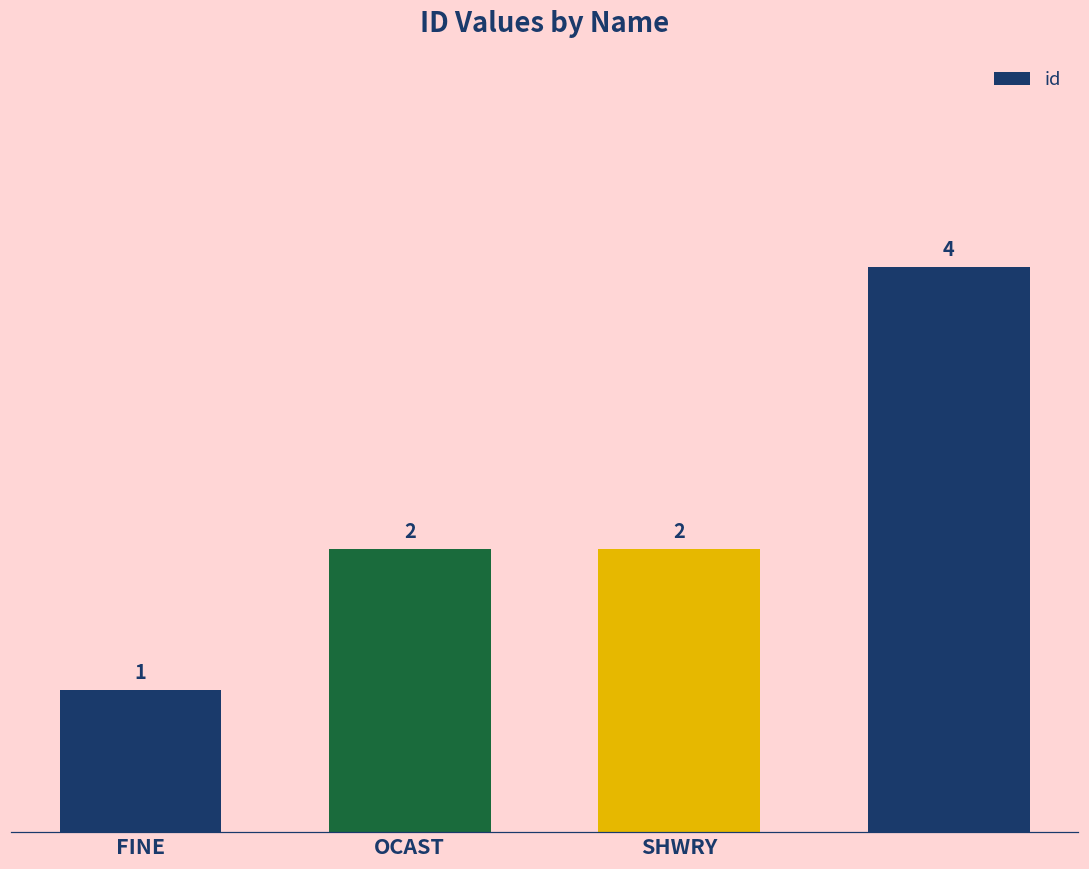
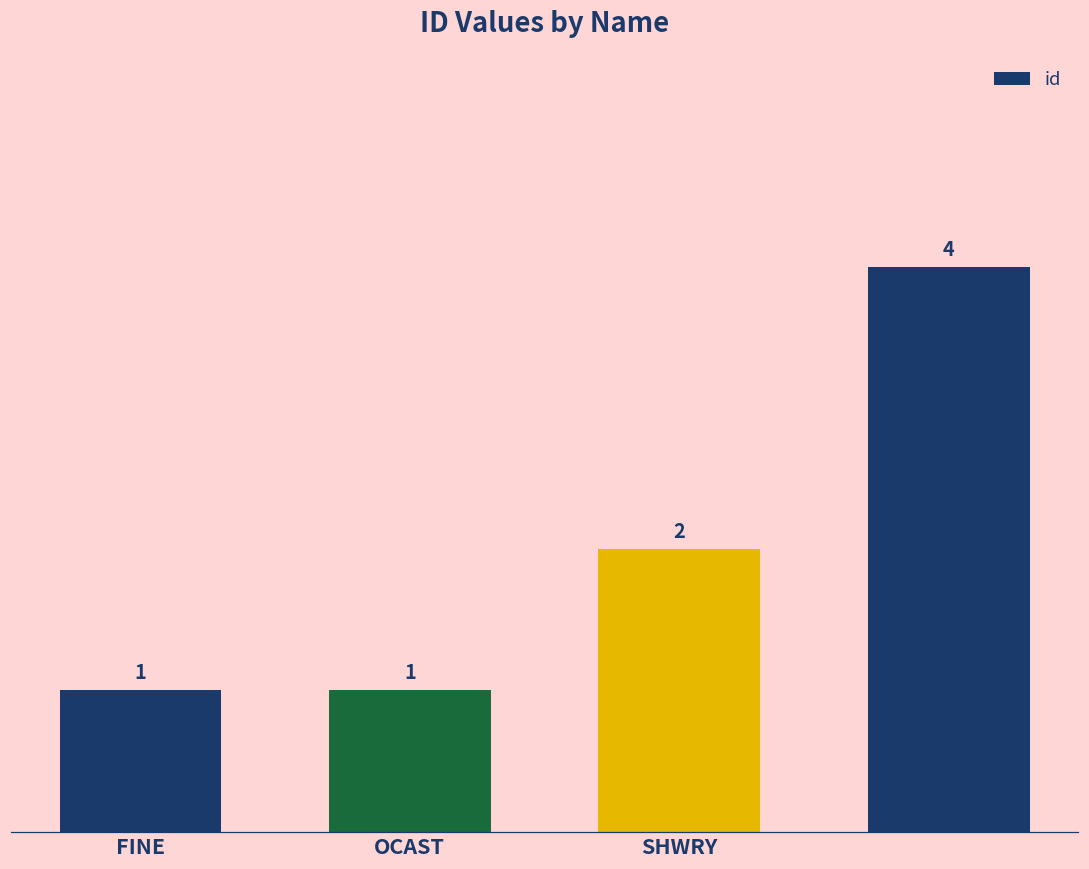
OCAST: 2 -> 1
